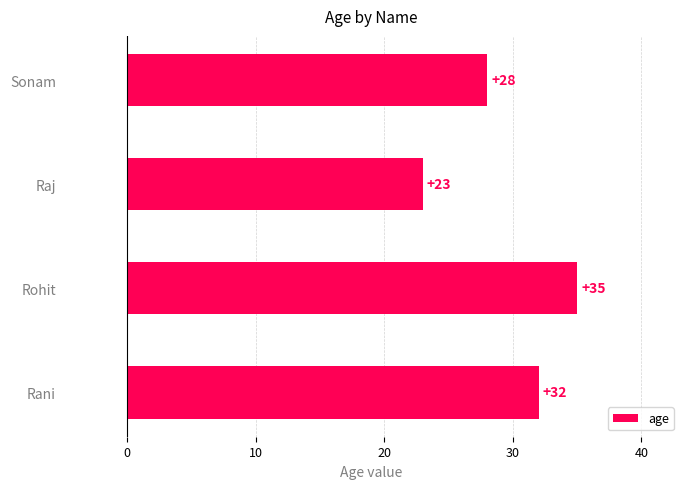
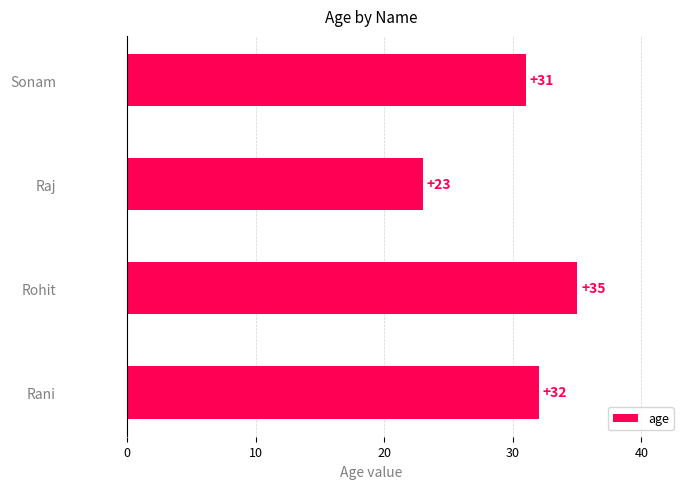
Sonam: +28 -> +31
